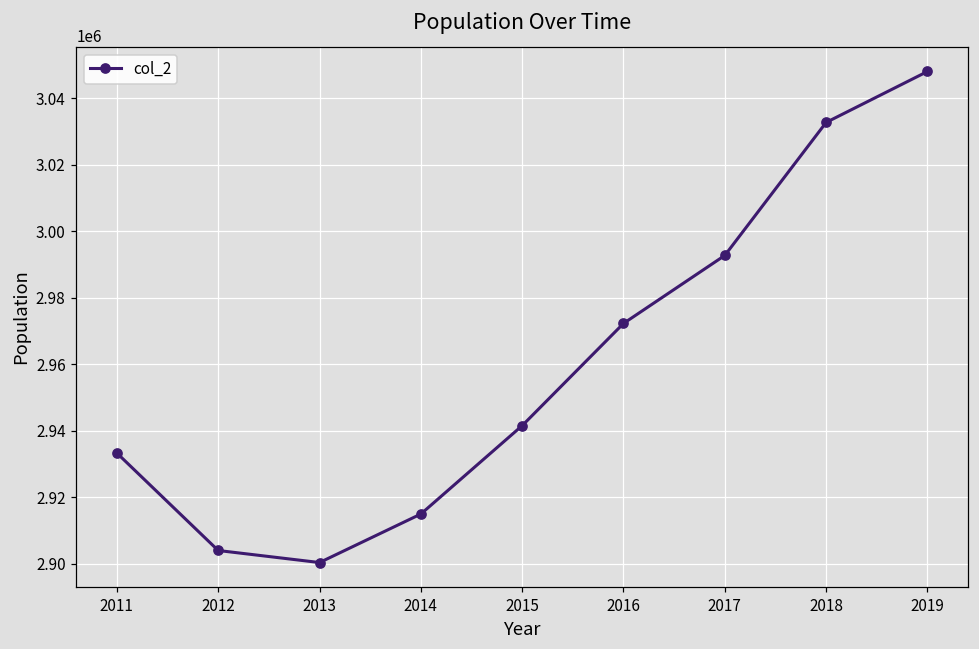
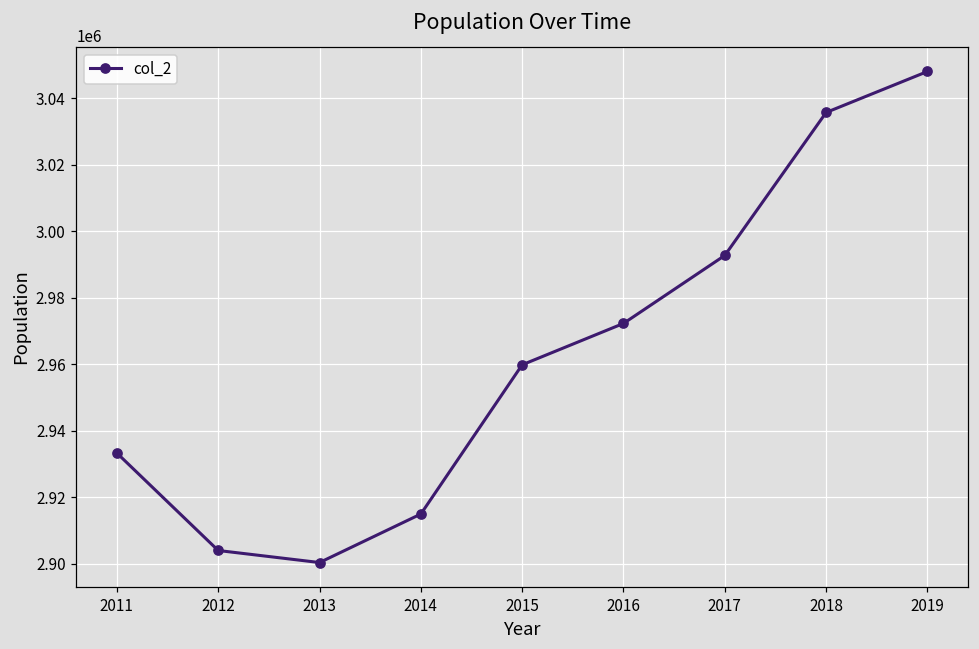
2015: 2942000 -> 2960000
2018: 3033000 -> 3036000
